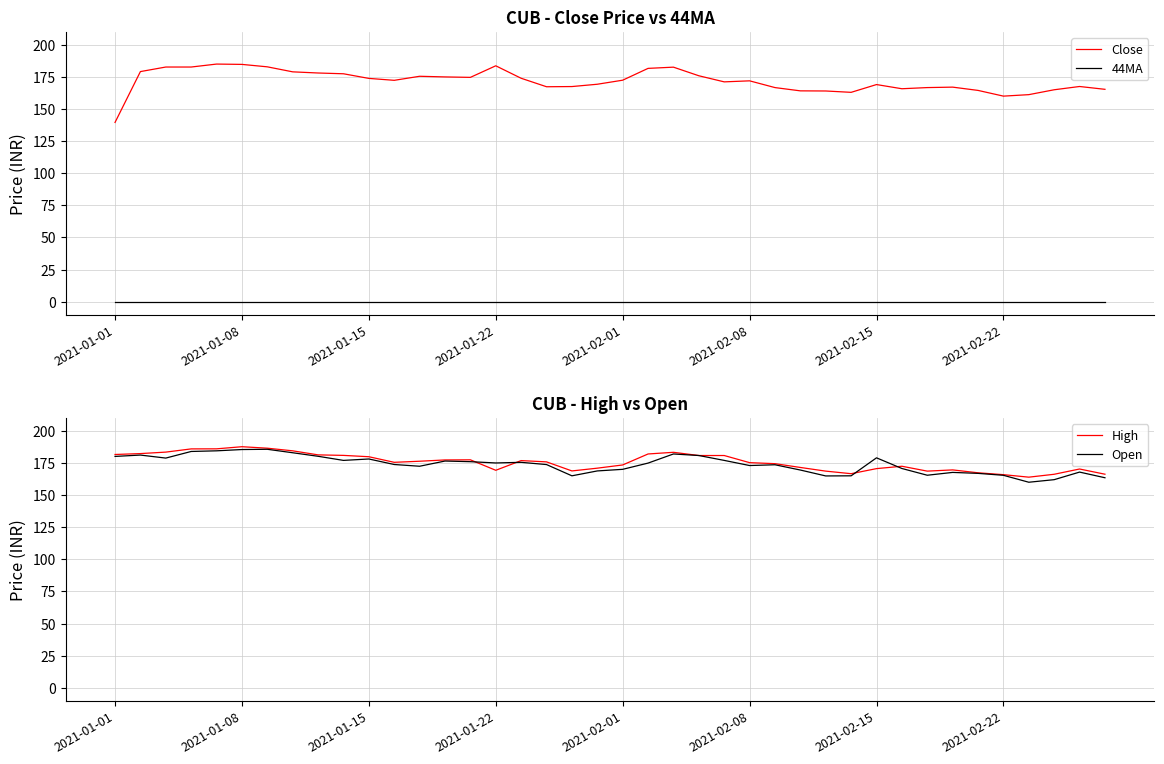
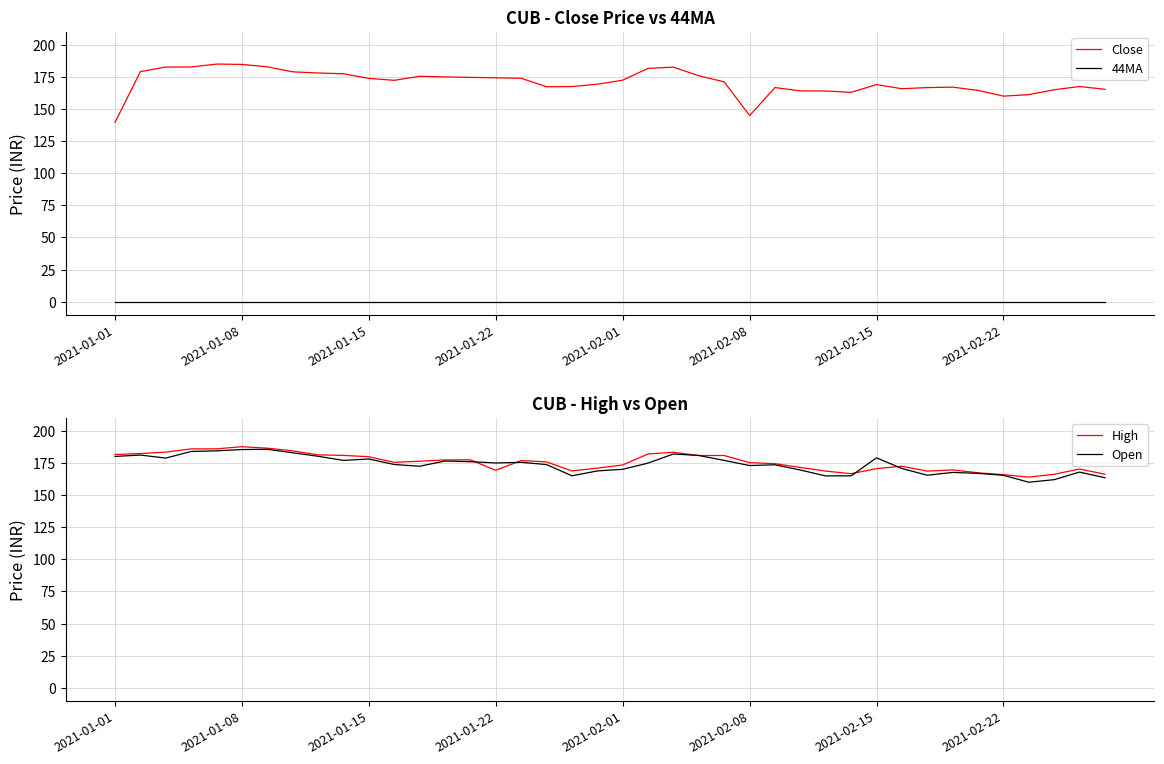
CUB - Close Price vs 44MA, Close, 2021-01-22: 184 -> 174
CUB - Close Price vs 44MA, Close, 2021-02-08: 172 -> 145
